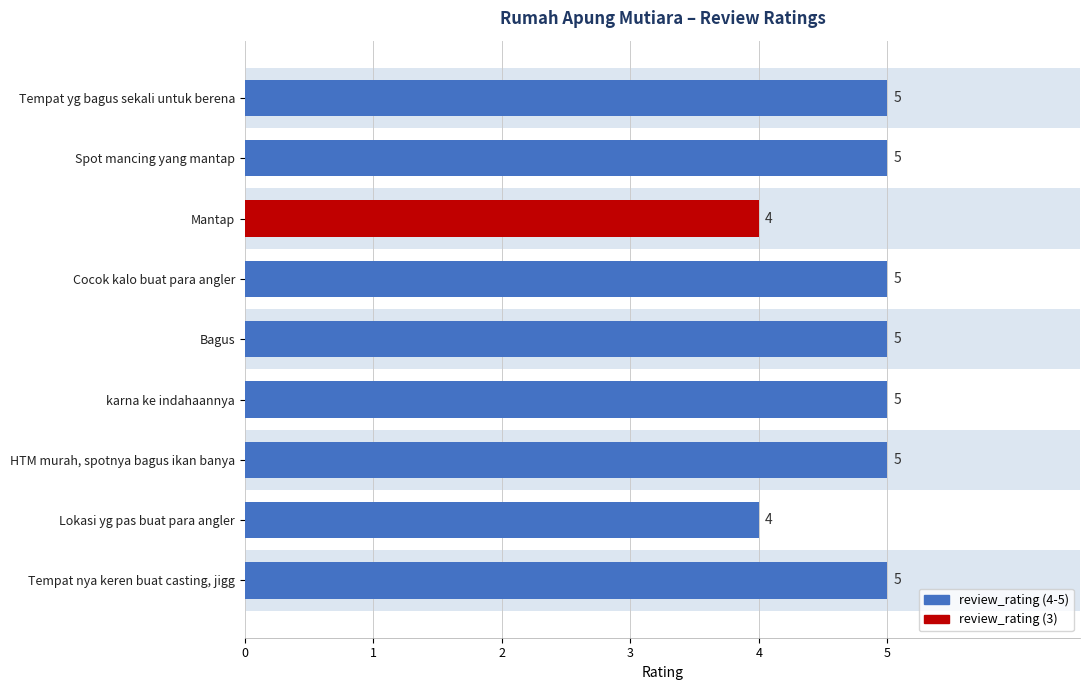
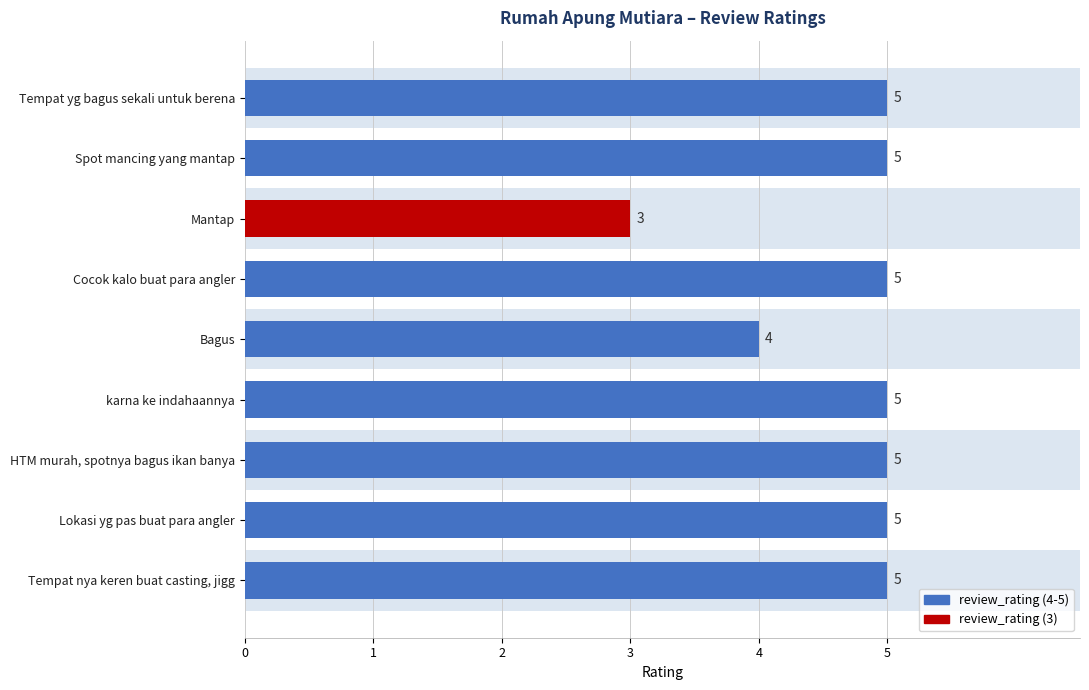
Mantap: 4 -> 3
Bagus: 5 -> 4
Lokasi yg pas buat para angler: 4 -> 5
